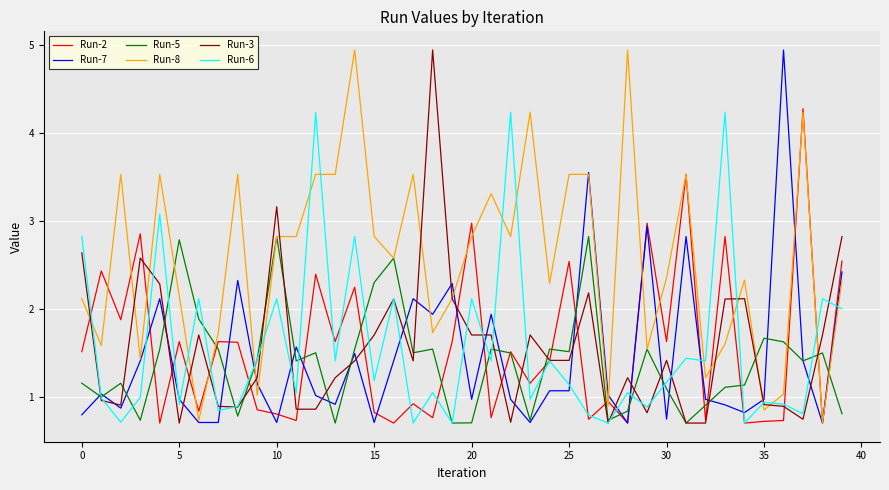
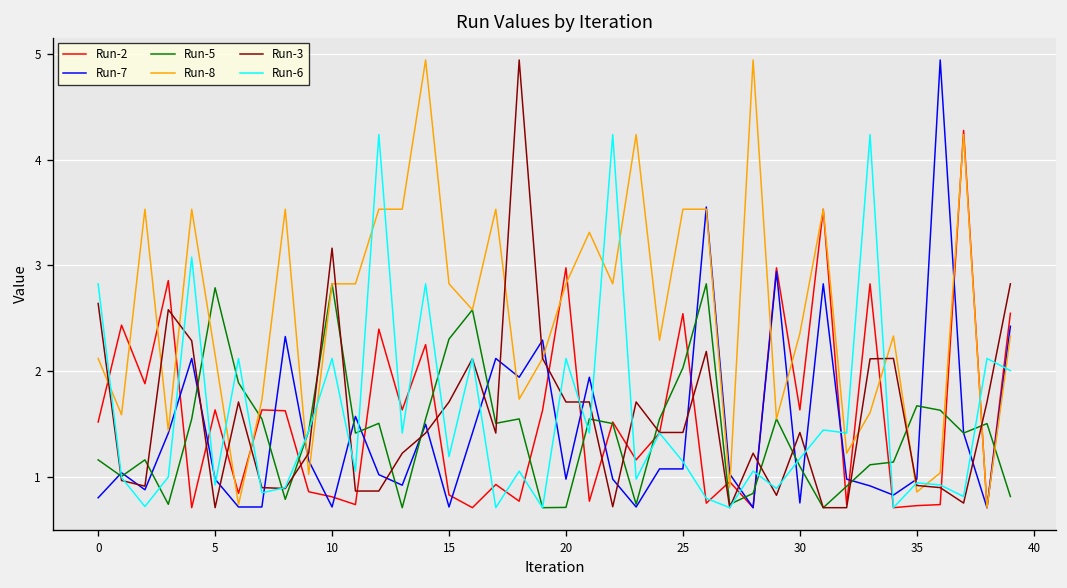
Run-5, 25: 1.5 -> 2.0
